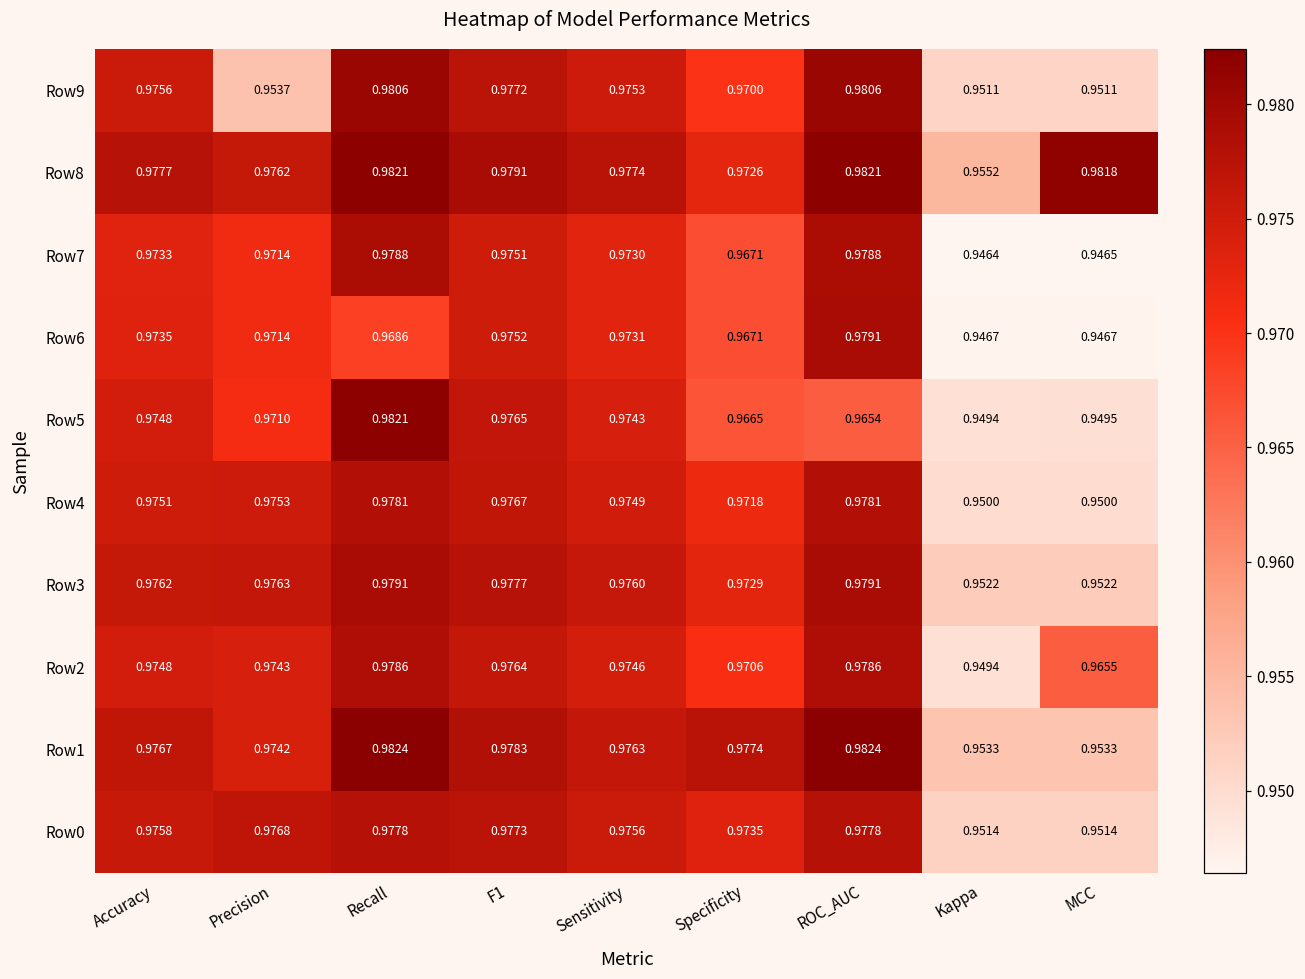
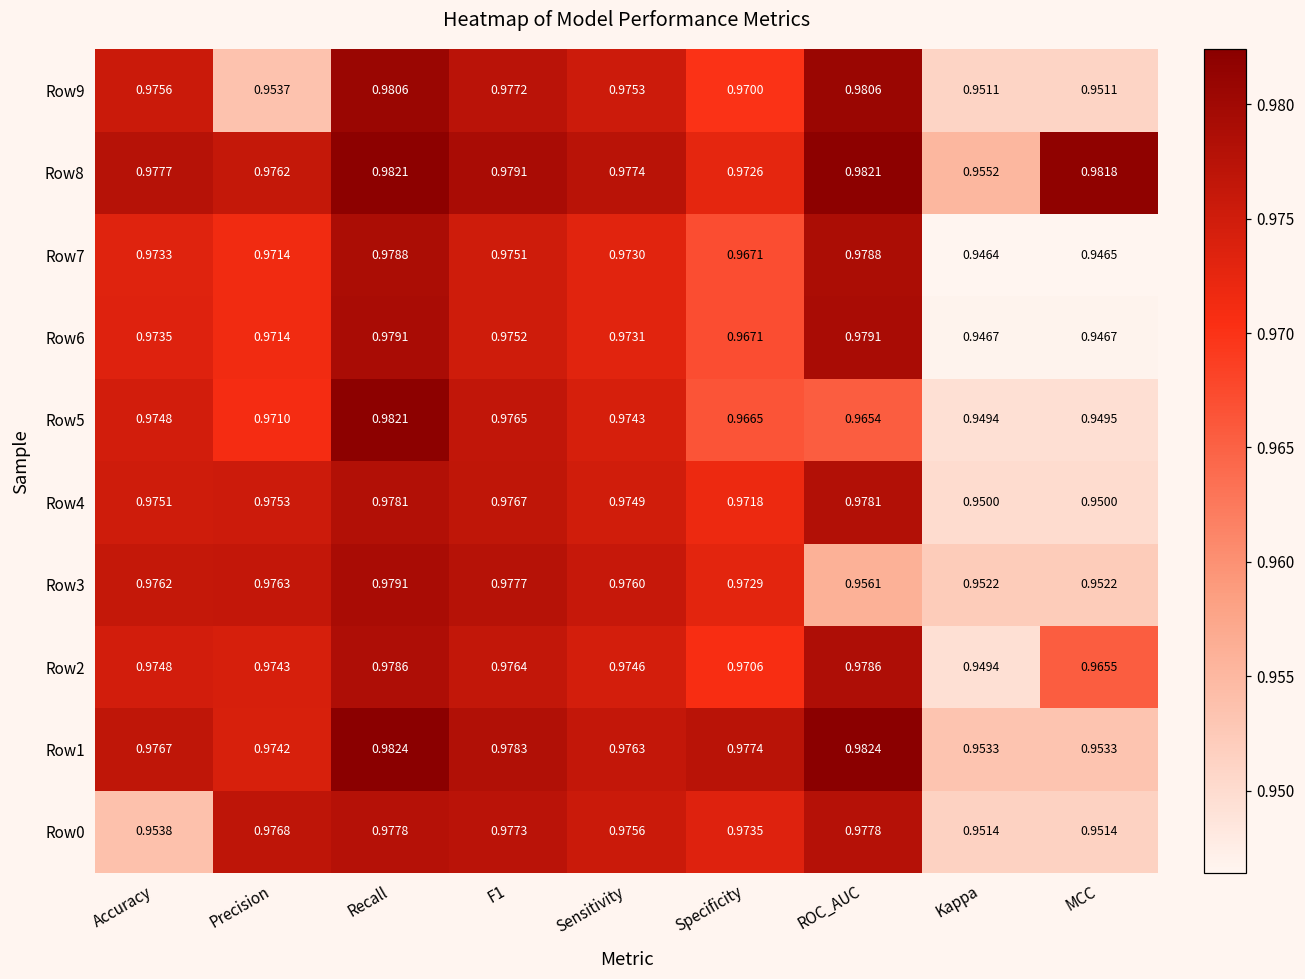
Row6, Recall: 0.9686 -> 0.9791
Row3, ROC_AUC: 0.9791 -> 0.9561
Row0, Accuracy: 0.9758 -> 0.9538
